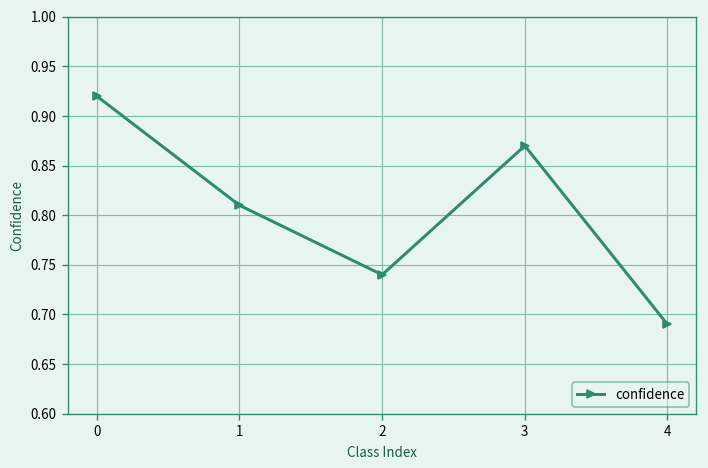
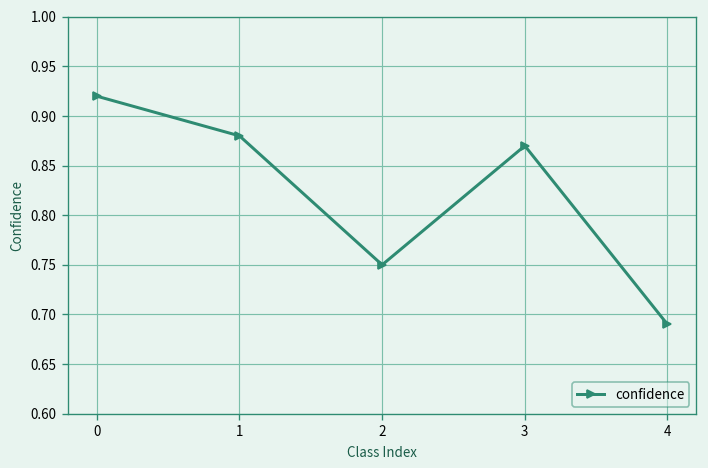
1: 0.81 -> 0.88
2: 0.74 -> 0.75
